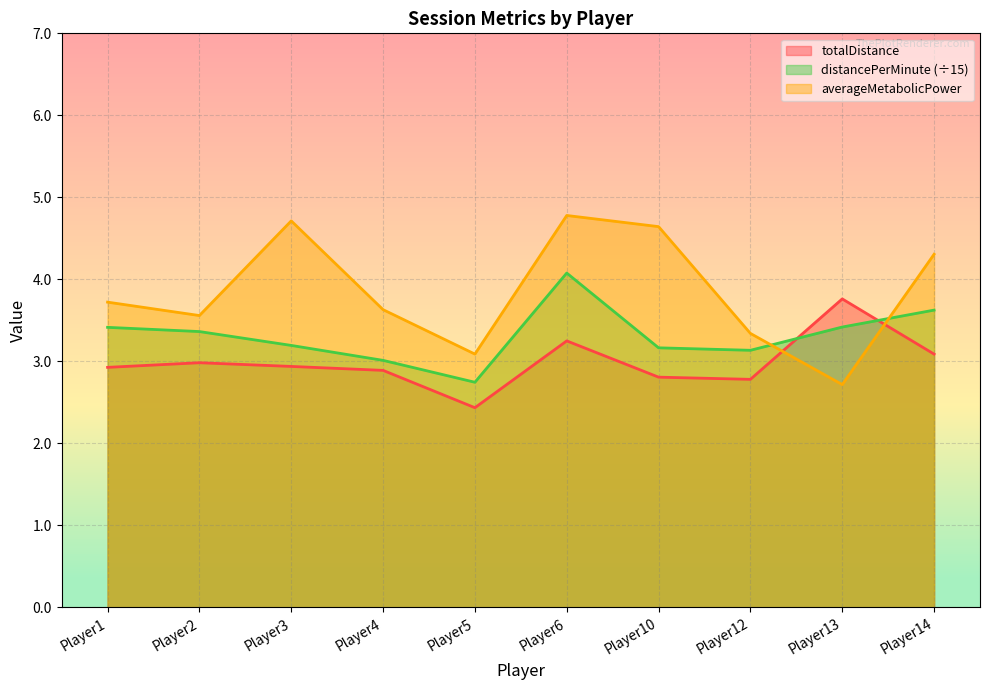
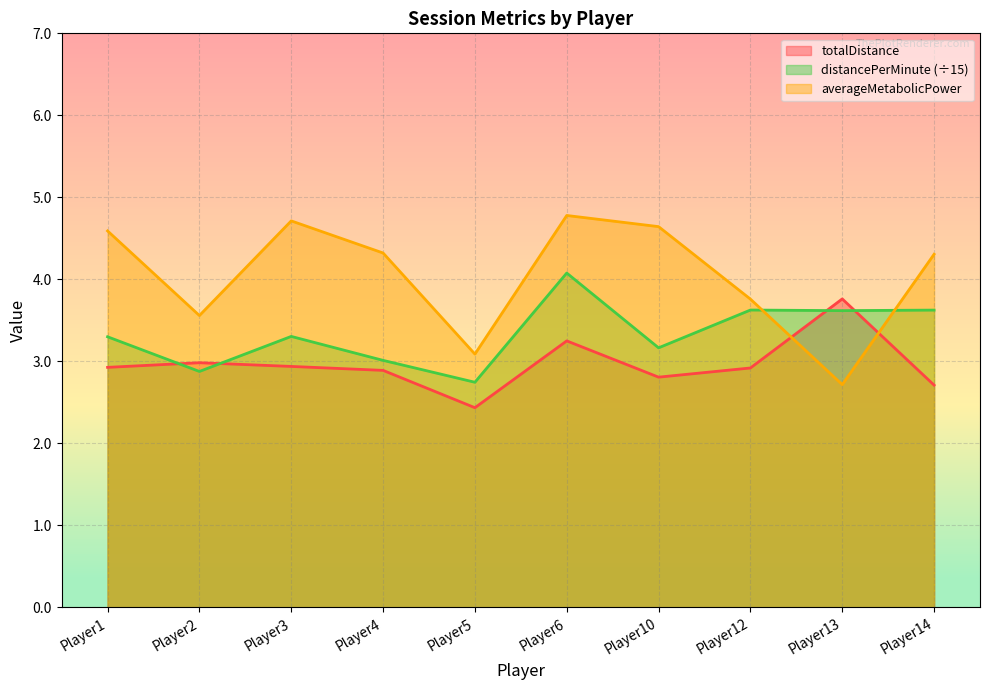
distancePerMinute (÷15), Player1: 3.4 -> 3.3
averageMetabolicPower, Player1: 3.7 -> 4.6
distancePerMinute (÷15), Player2: 3.4 -> 2.9
distancePerMinute (÷15), Player3: 3.2 -> 3.3
averageMetabolicPower, Player4: 3.6 -> 4.3
totalDistance, Player12: 2.8 -> 2.9
distancePerMinute (÷15), Player12: 3.1 -> 3.6
averageMetabolicPower, Player12: 3.3 -> 3.8
distancePerMinute (÷15), Player13: 3.4 -> 3.6
totalDistance, Player14: 3.1 -> 2.7
